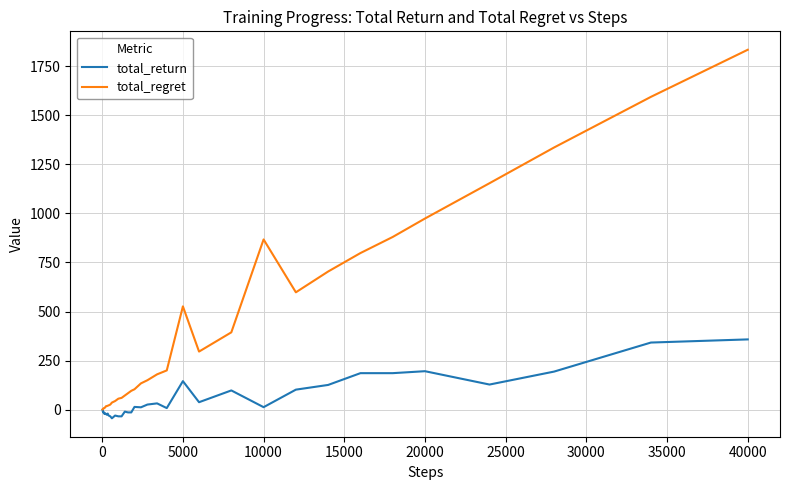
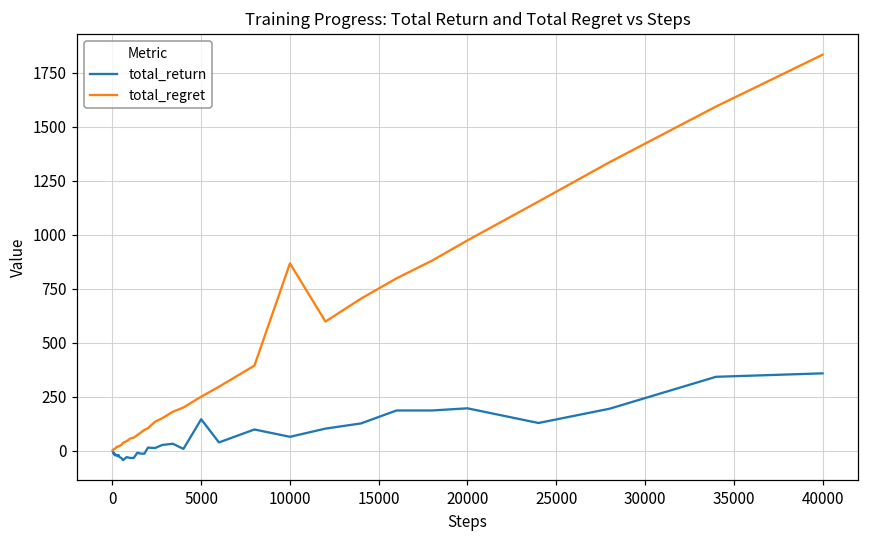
total_regret, 5000: 530 -> 250
total_return, 10000: 10 -> 60
